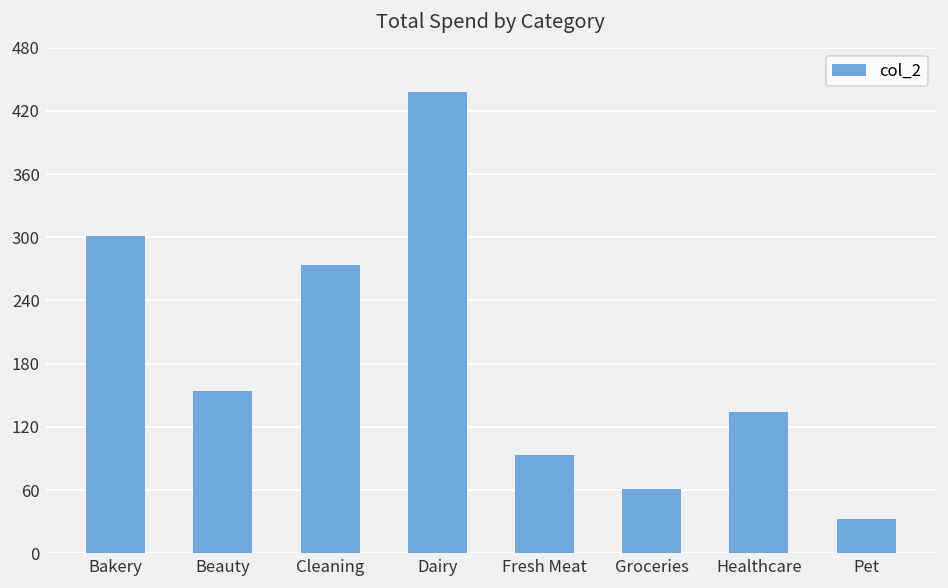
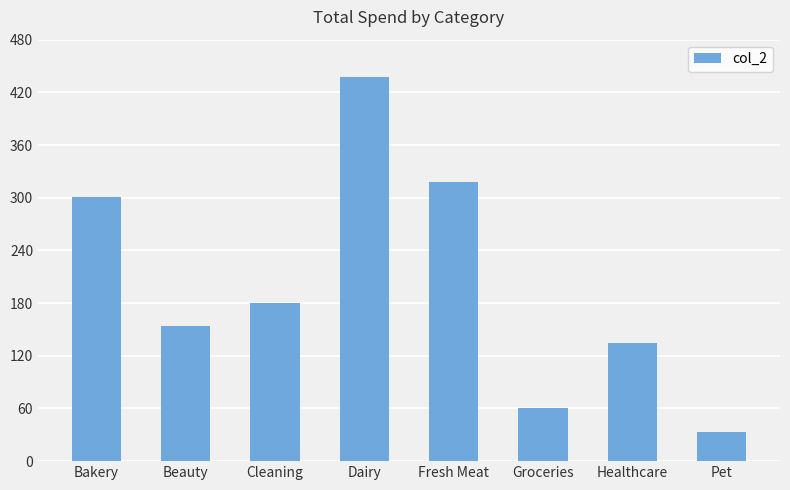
Cleaning: 270 -> 180
Fresh Meat: 90 -> 320
